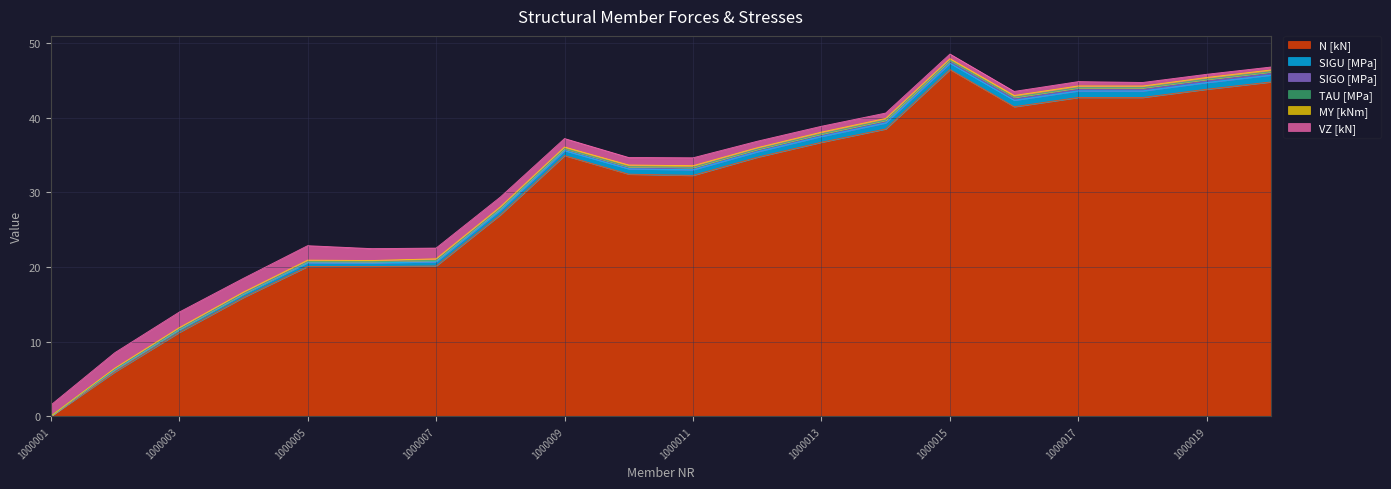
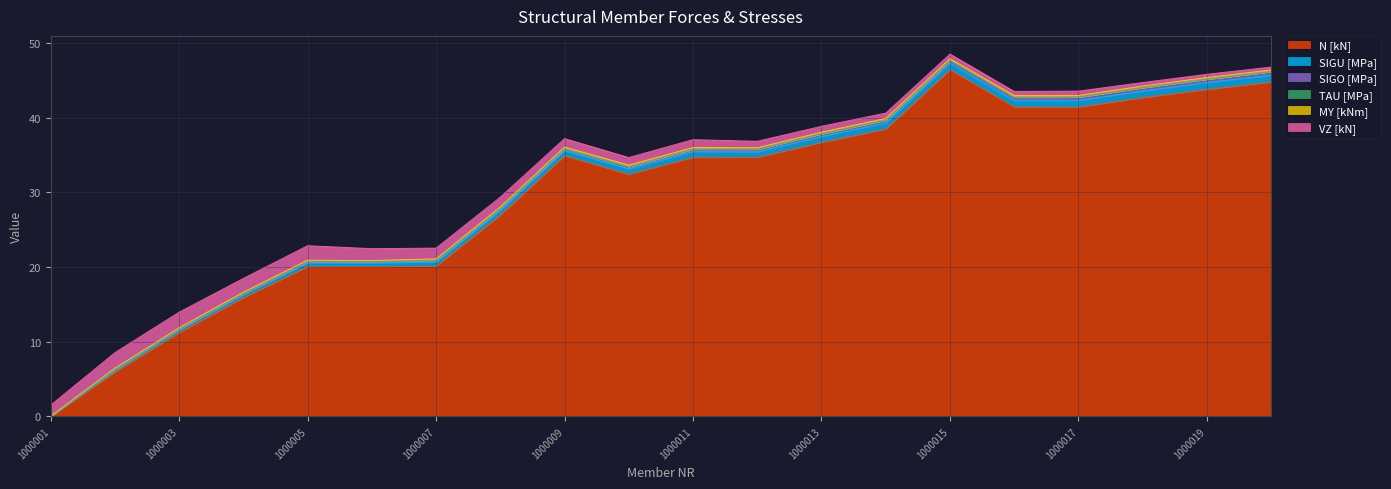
N [kN], 1000011: 32 -> 35
N [kN], 1000017: 43 -> 41
